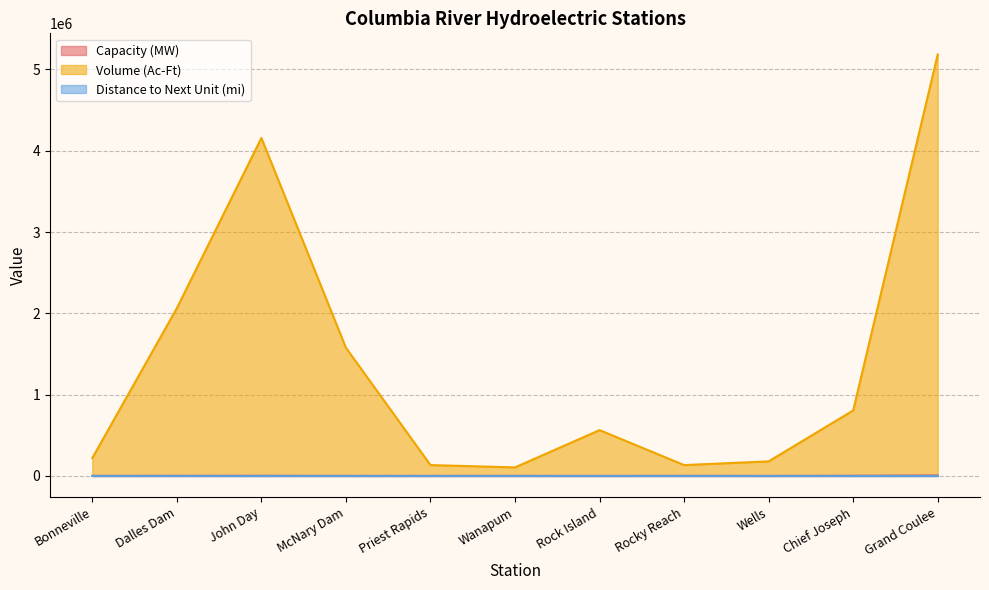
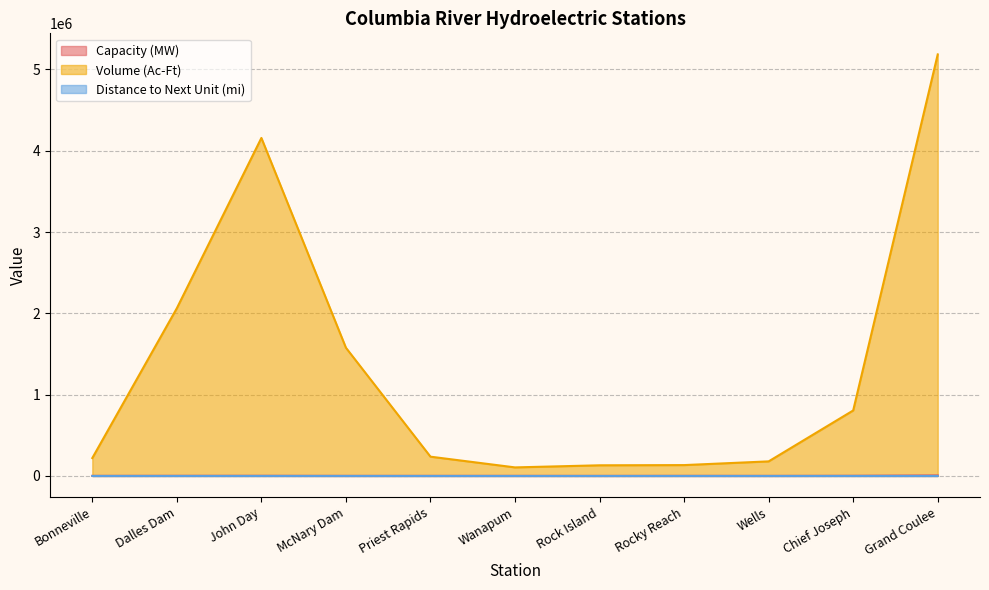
Volume (Ac-Ft), Priest Rapids: 100000 -> 200000
Volume (Ac-Ft), Rock Island: 600000 -> 100000
